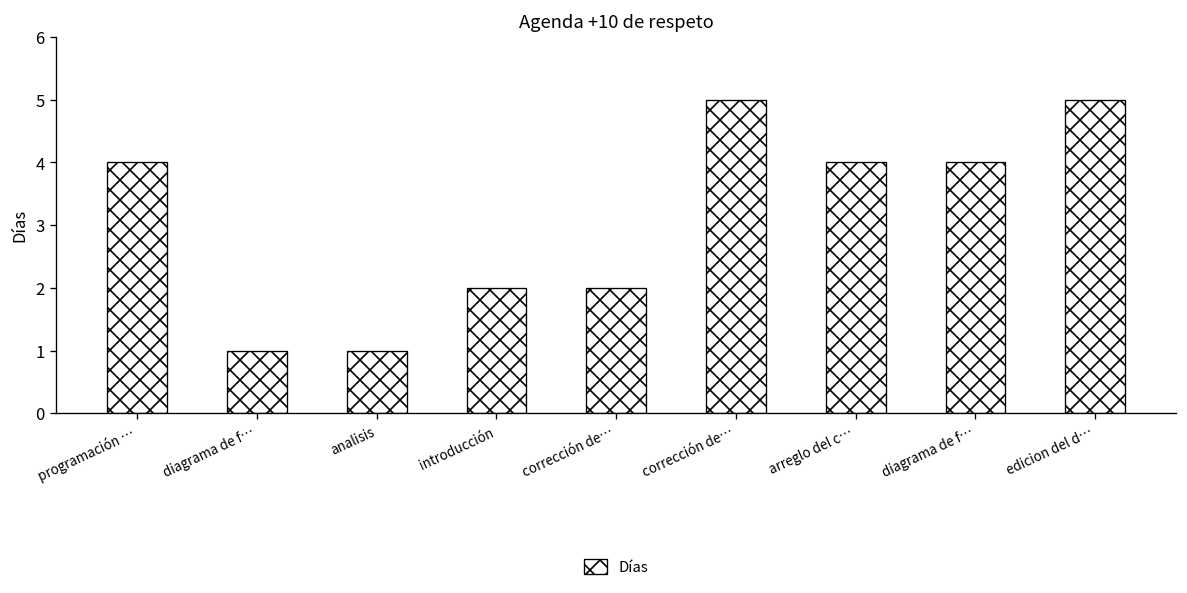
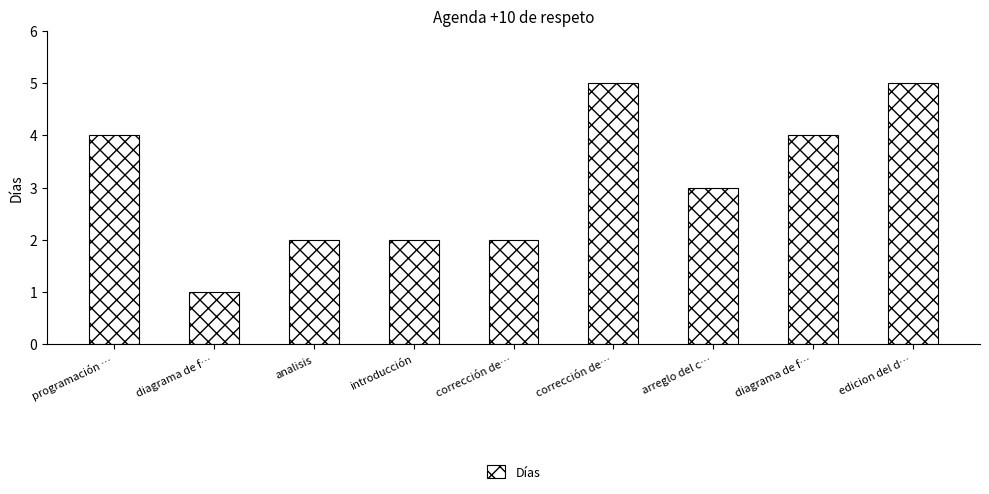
analisis: 1 -> 2
arreglo del c…: 4 -> 3
